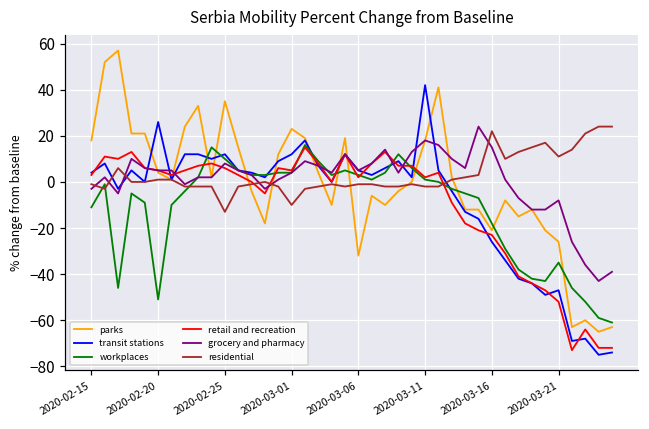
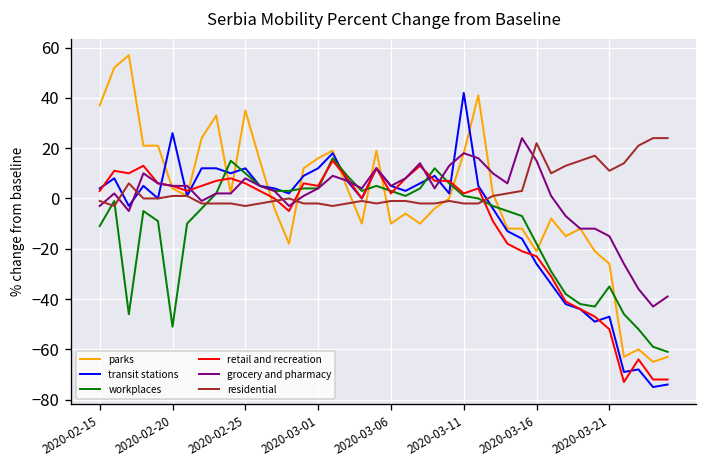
parks, 2020-02-15: 18 -> 37
residential, 2020-02-25: -13 -> -3
parks, 2020-03-01: 23 -> 16
residential, 2020-03-01: -10 -> -2
parks, 2020-03-06: -32 -> -10
grocery and pharmacy, 2020-03-21: -8 -> -15
